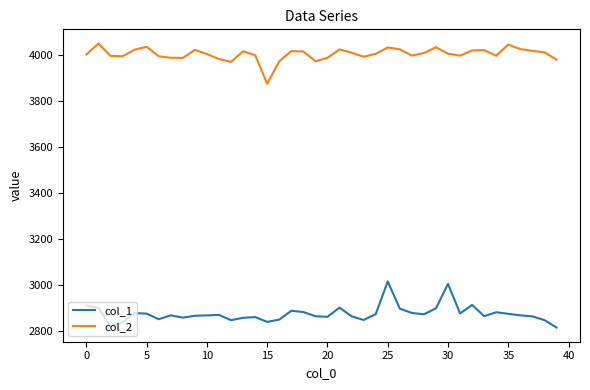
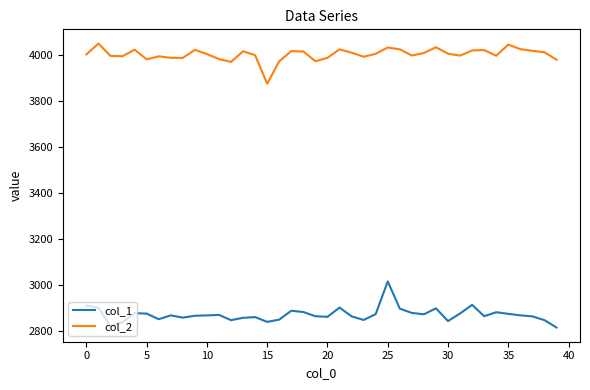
col_2, 5: 4040 -> 3980
col_1, 30: 3000 -> 2840
